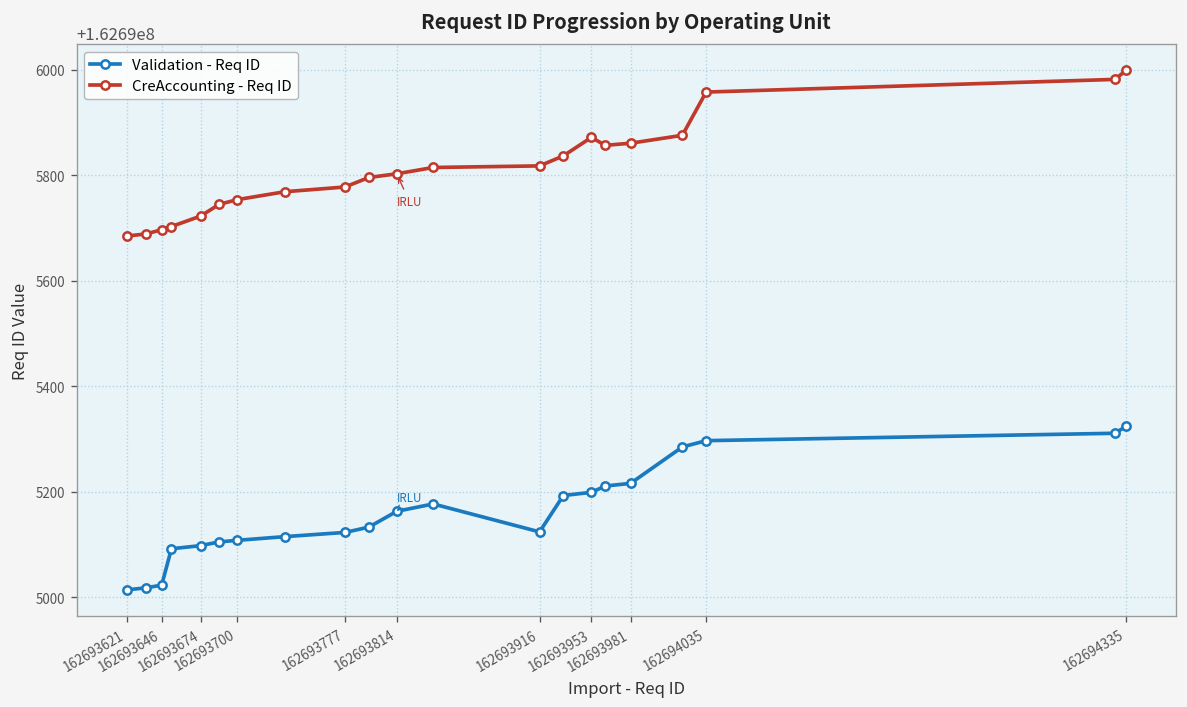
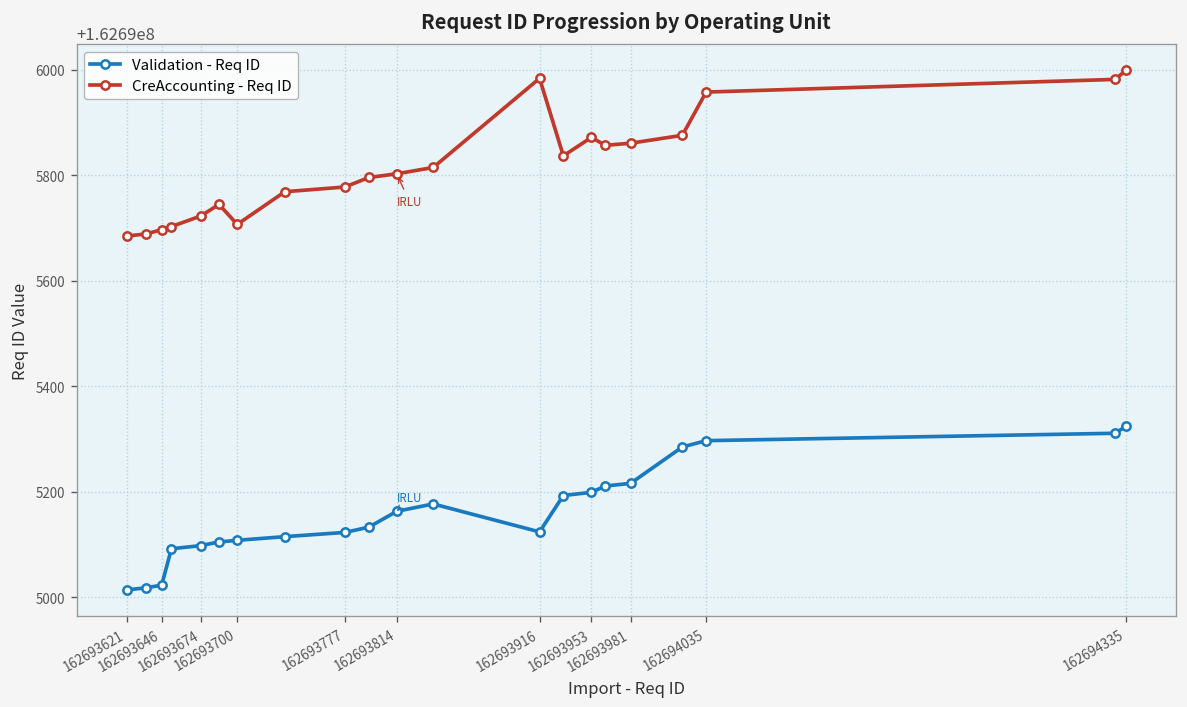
CreAccounting - Req ID, 162693700: 162695750 -> 162695710
CreAccounting - Req ID, 162693916: 162695820 -> 162695980
